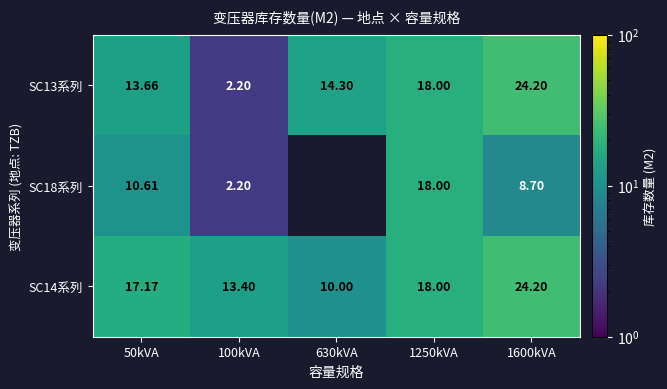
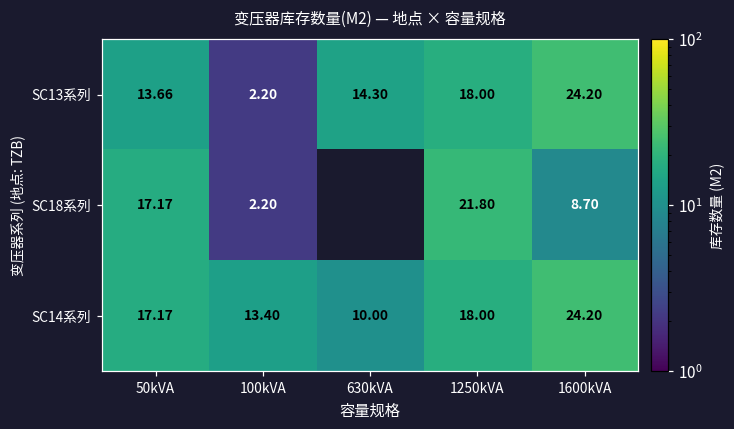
SC18系列, 50kVA: 10.61 -> 17.17
SC18系列, 1250kVA: 18.00 -> 21.80
